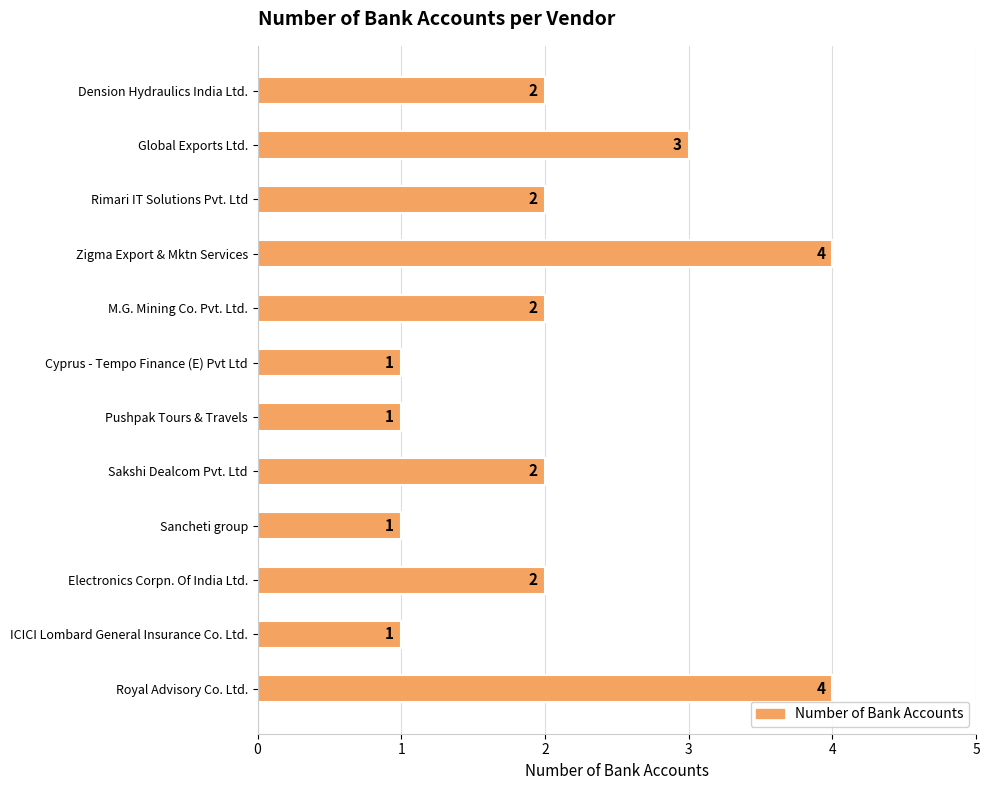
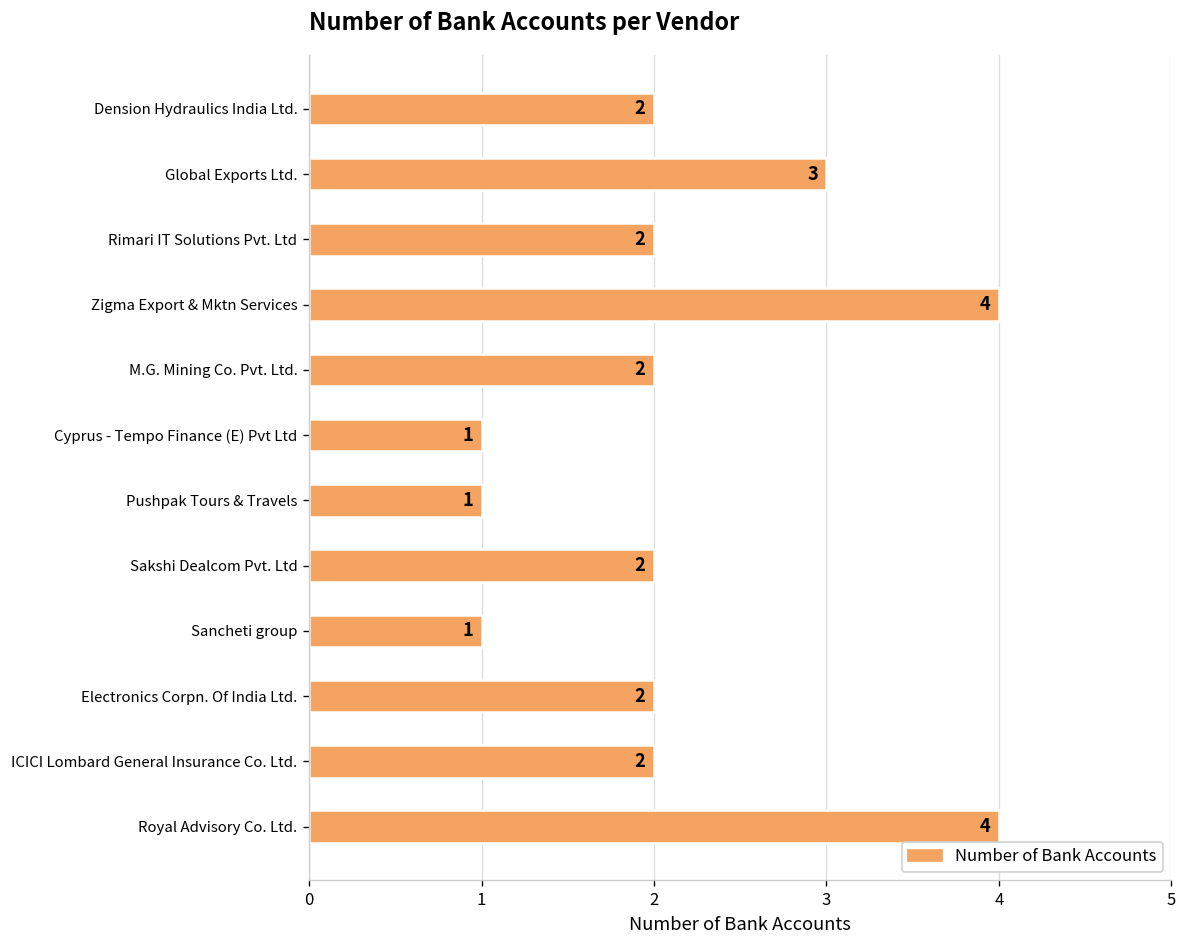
ICICI Lombard General Insurance Co. Ltd.: 1 -> 2
